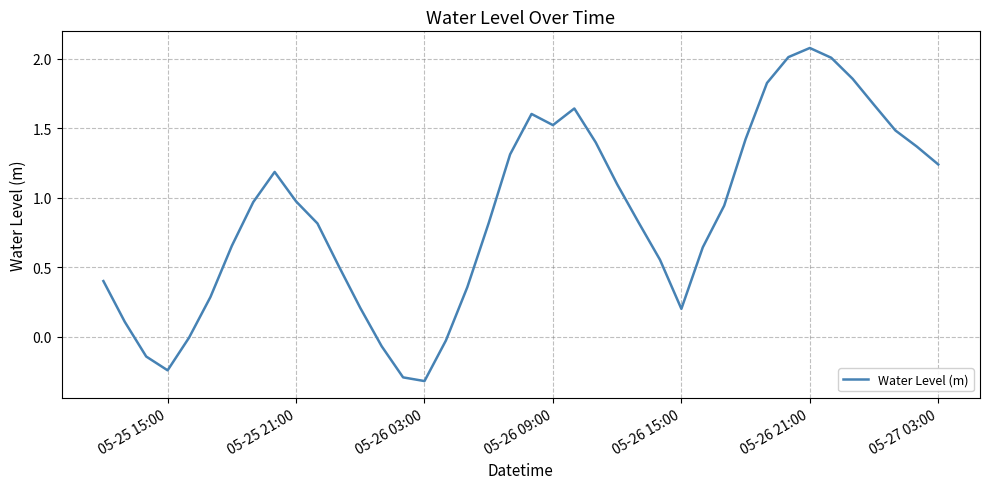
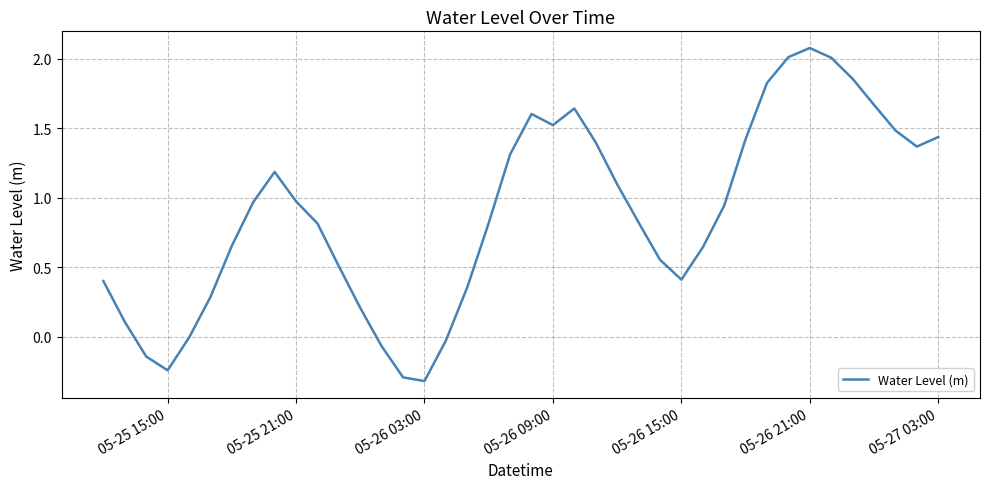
05-26 15:00: 0.20 -> 0.41
05-27 03:00: 1.24 -> 1.44
